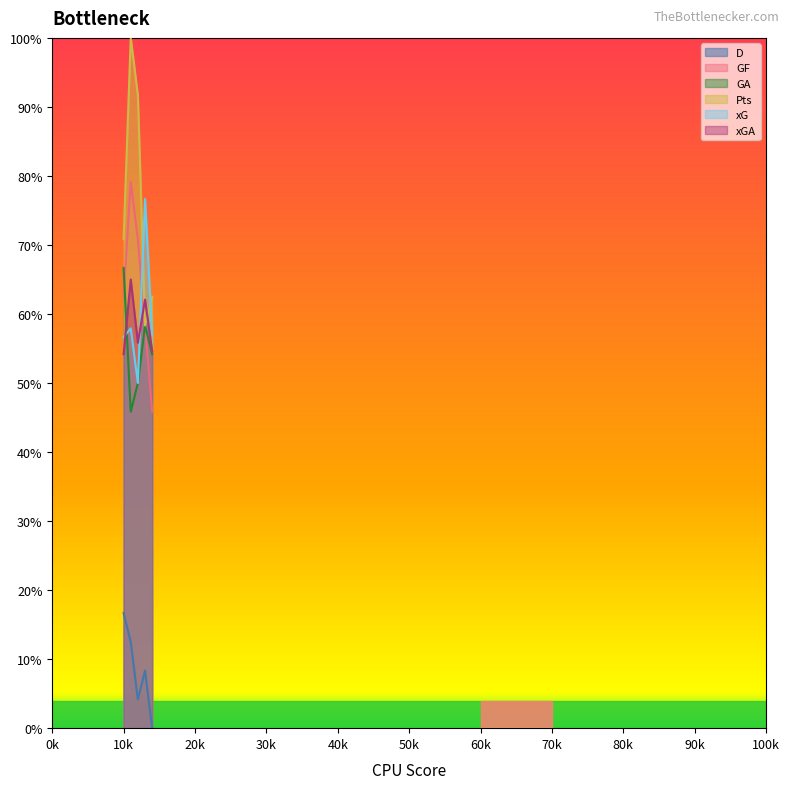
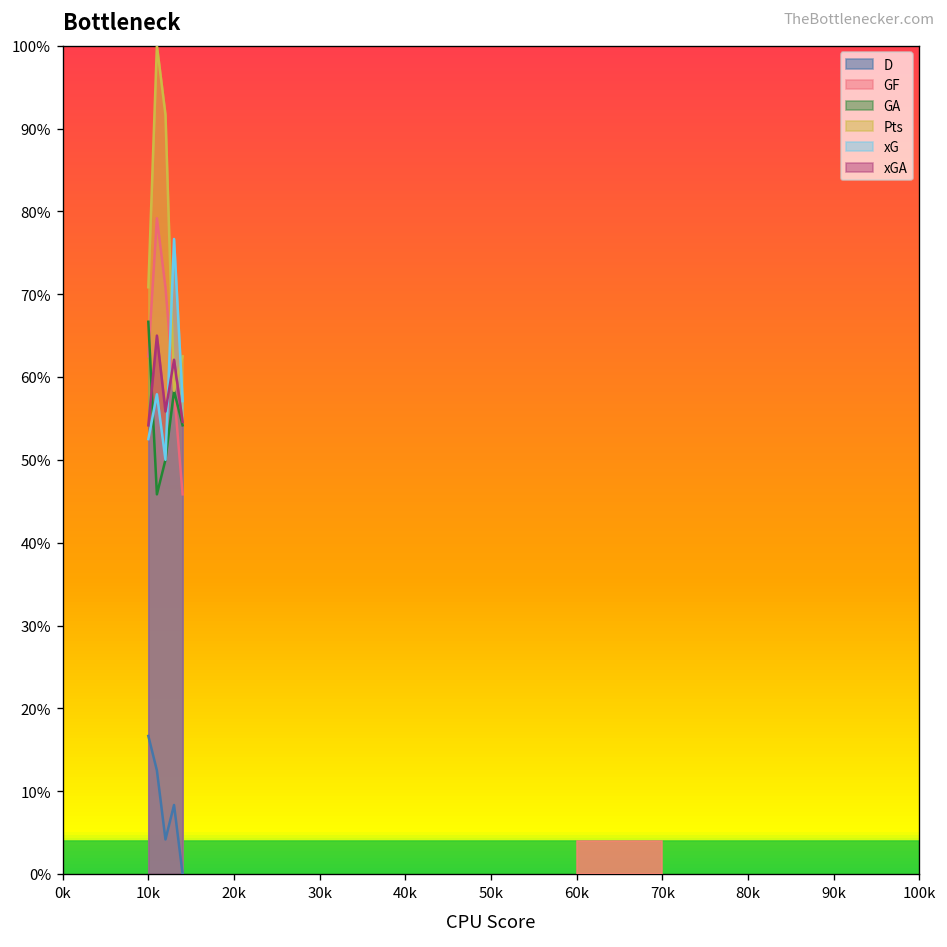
xG, 10k: 57% -> 53%
